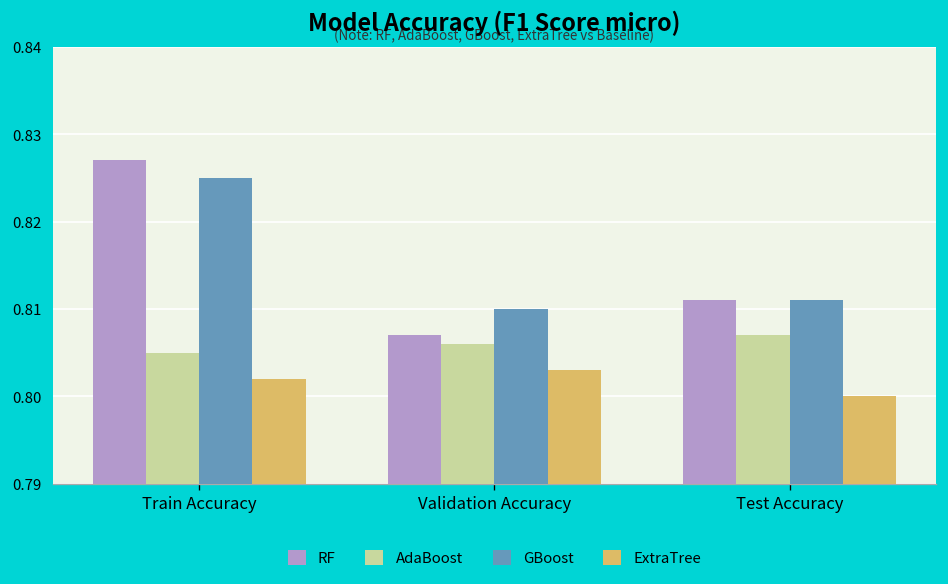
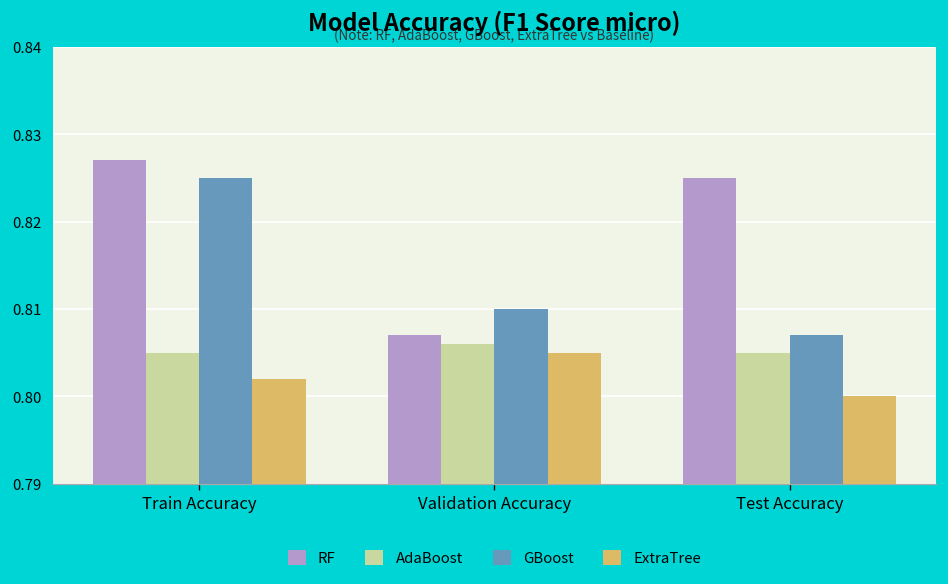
ExtraTree, Validation Accuracy: 0.803 -> 0.805
RF, Test Accuracy: 0.811 -> 0.825
AdaBoost, Test Accuracy: 0.807 -> 0.805
GBoost, Test Accuracy: 0.811 -> 0.807
